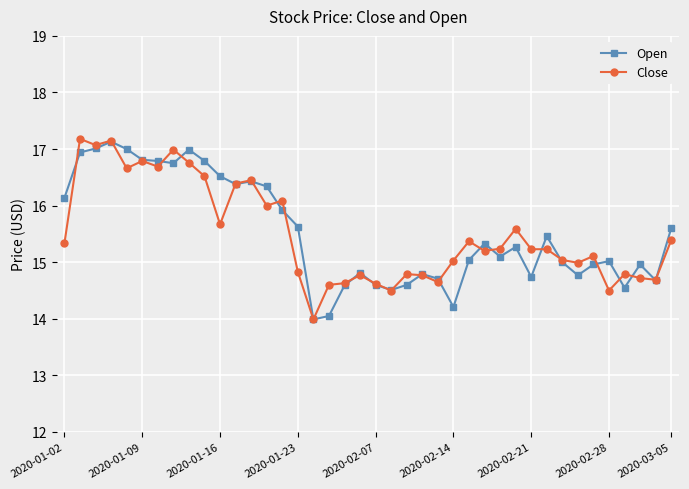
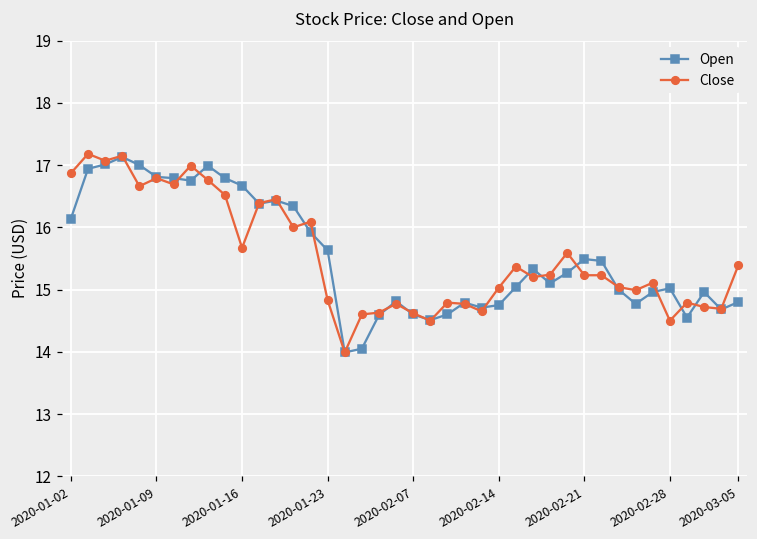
Close, 2020-01-02: 15.3 -> 16.9
Open, 2020-01-16: 16.5 -> 16.7
Open, 2020-02-14: 14.2 -> 14.8
Open, 2020-02-21: 14.7 -> 15.5
Open, 2020-03-05: 15.6 -> 14.8
